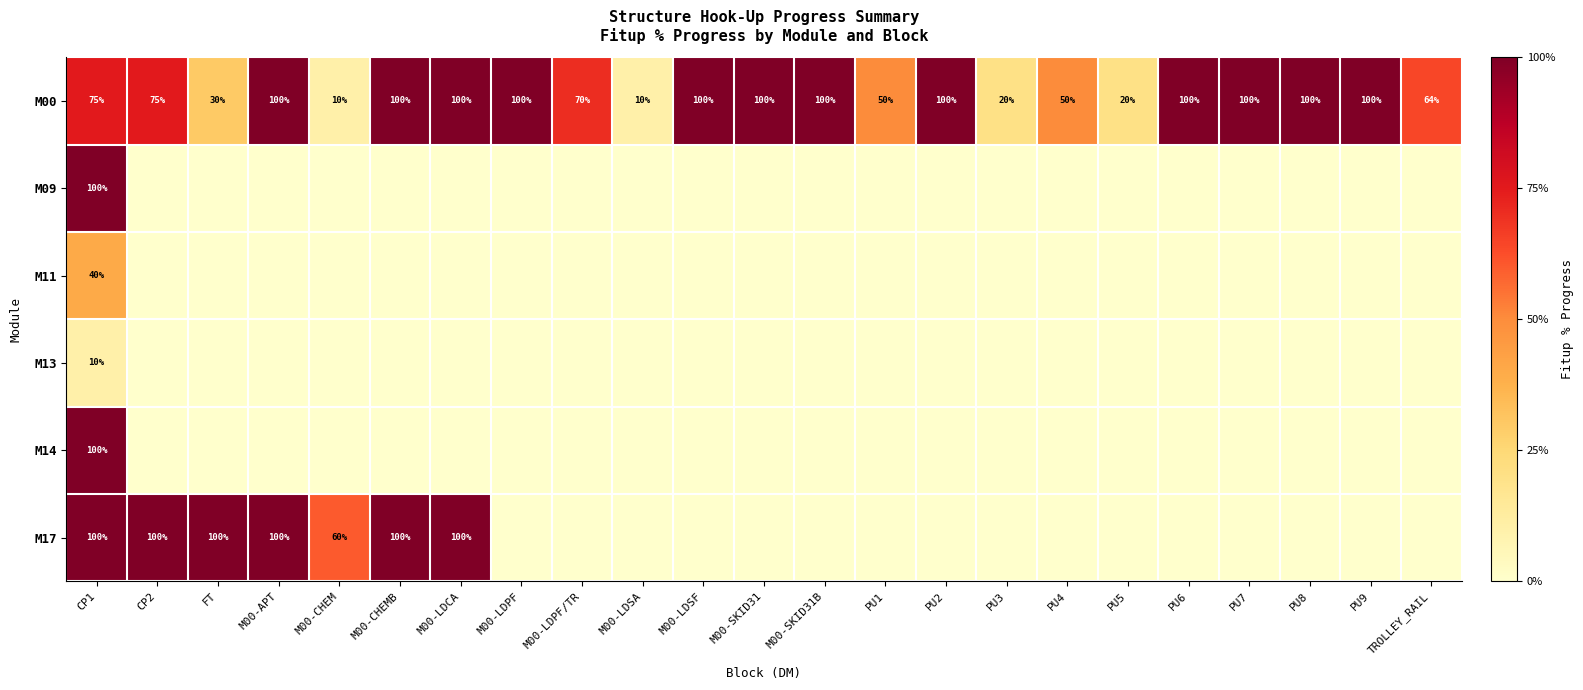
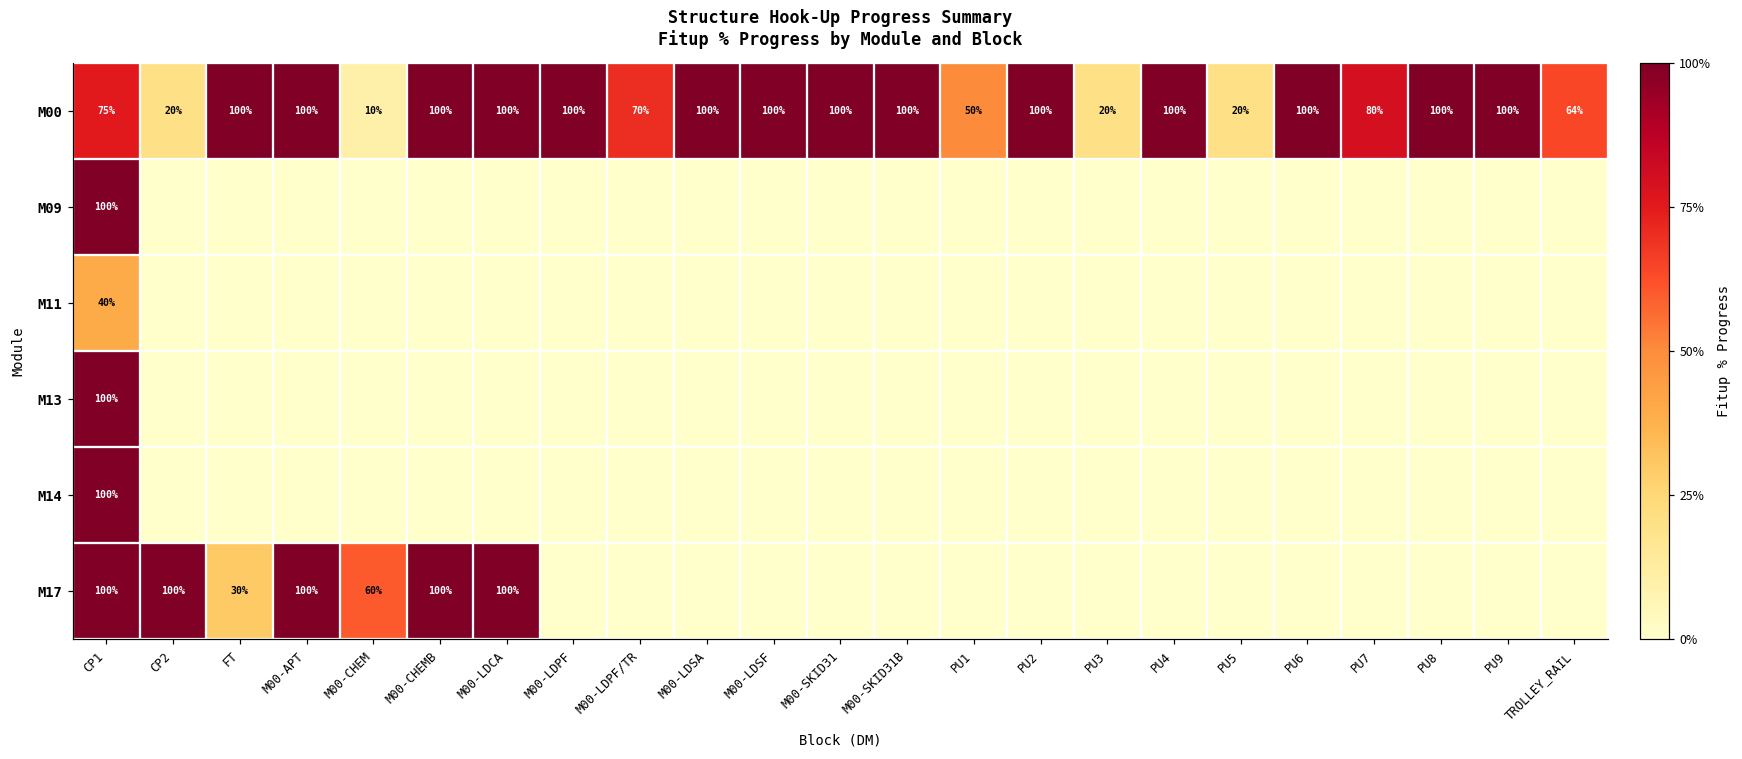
M00, CP2: 75% -> 20%
M00, FT: 30% -> 100%
M00, M00-LDSA: 10% -> 100%
M00, PU4: 50% -> 100%
M00, PU7: 100% -> 80%
M13, CP1: 10% -> 100%
M17, FT: 100% -> 30%
